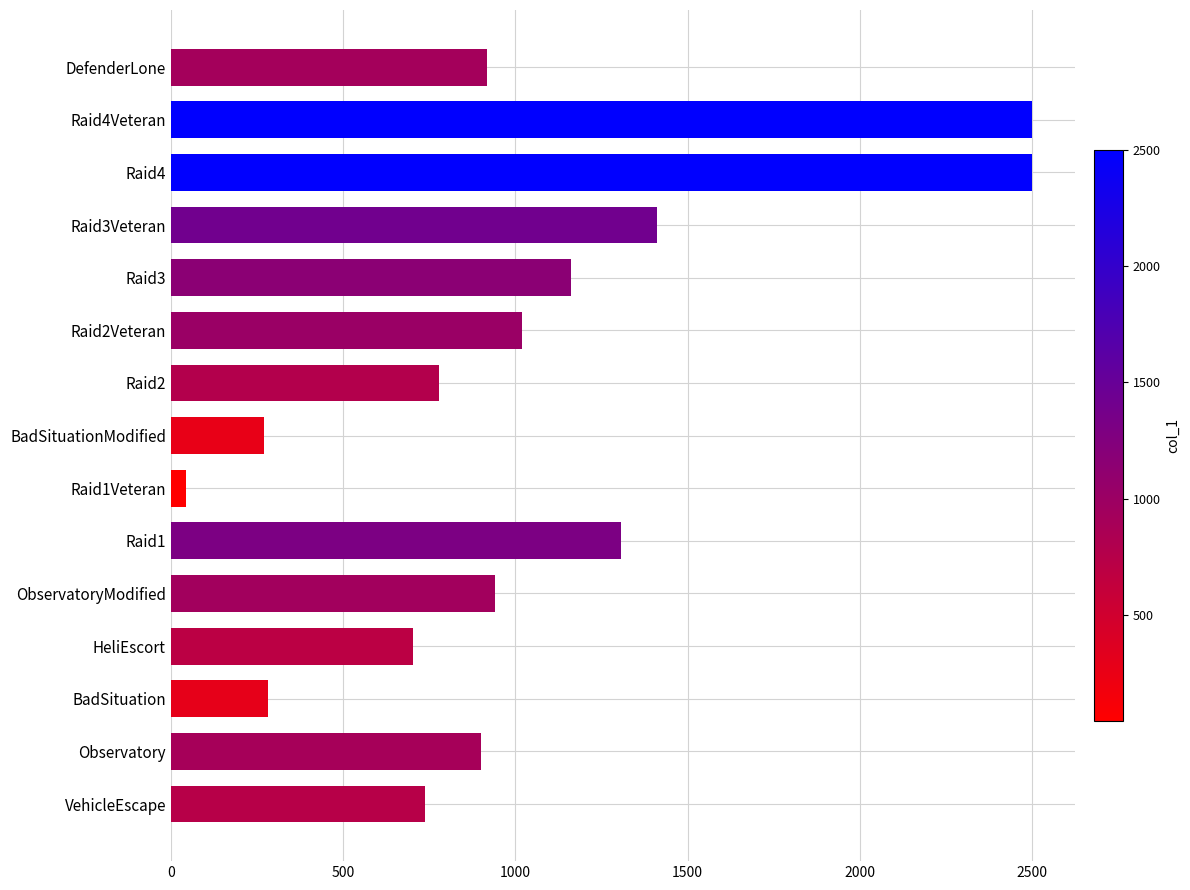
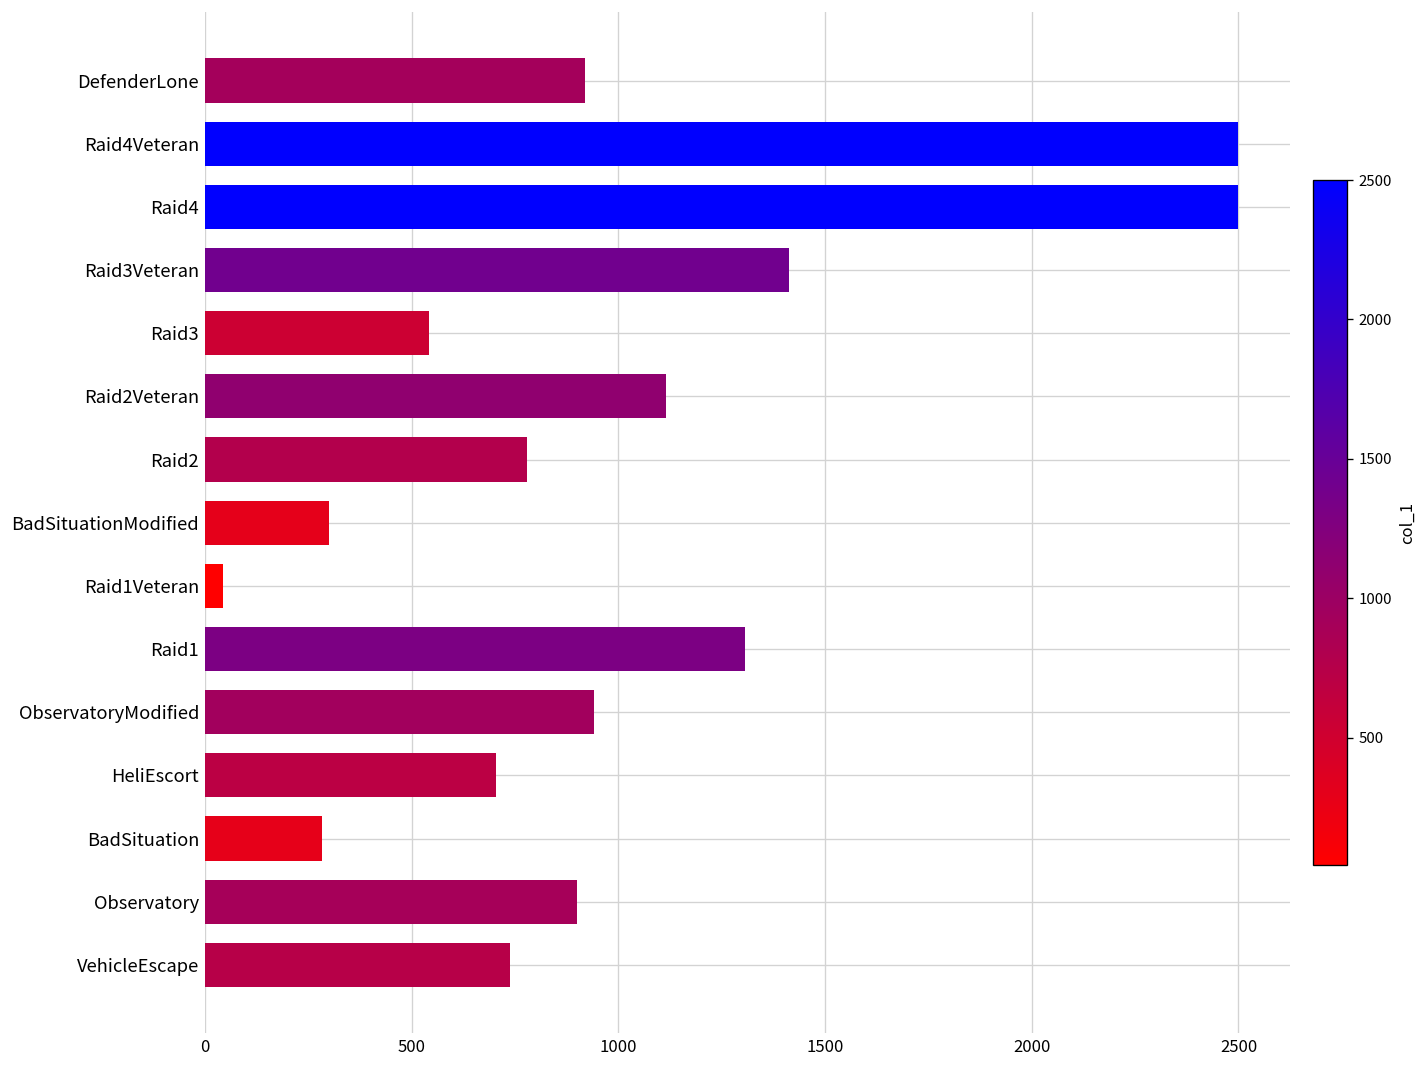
Raid3: 1160 -> 540
Raid2Veteran: 1020 -> 1110
BadSituationModified: 270 -> 300
